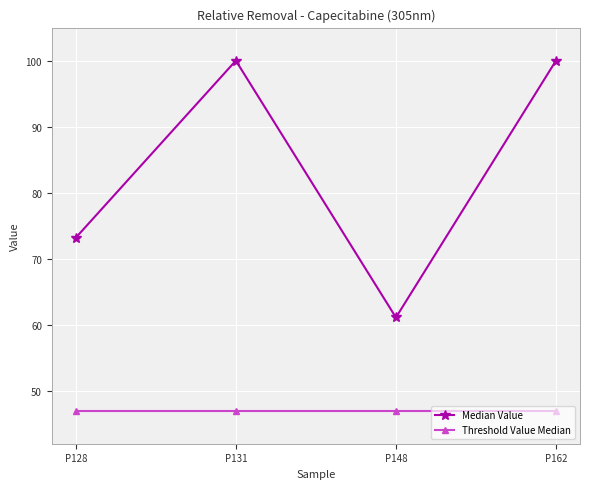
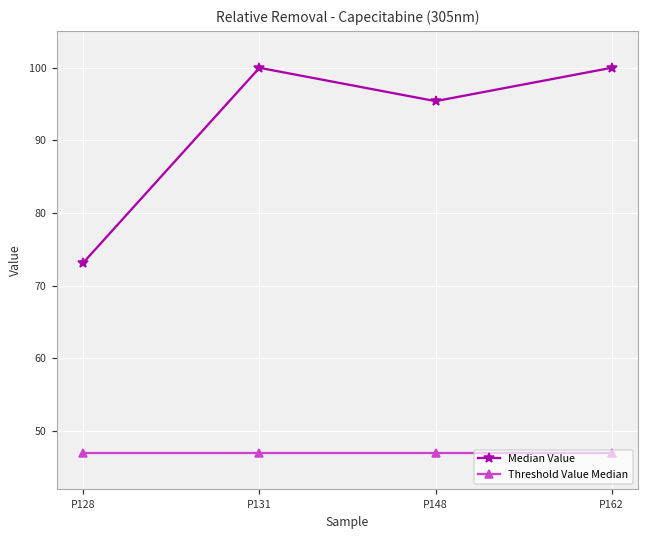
Median Value, P148: 61 -> 95
